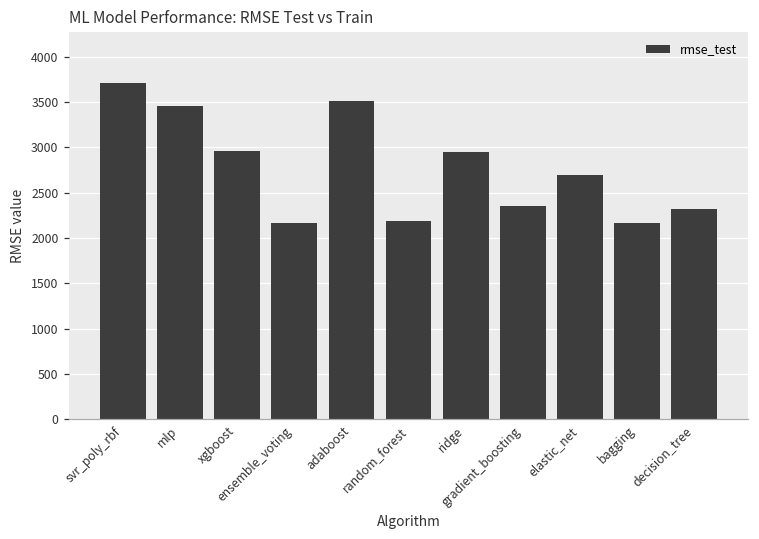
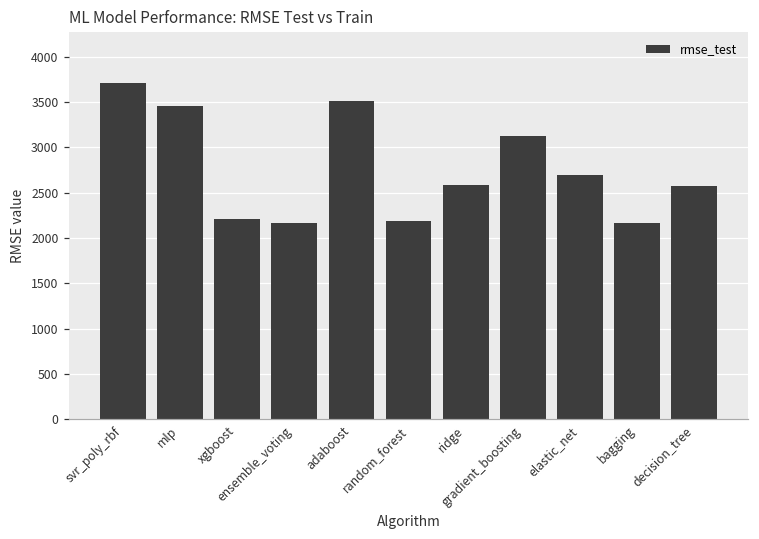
xgboost: 3000 -> 2200
ridge: 3000 -> 2600
gradient_boosting: 2300 -> 3100
decision_tree: 2300 -> 2600
